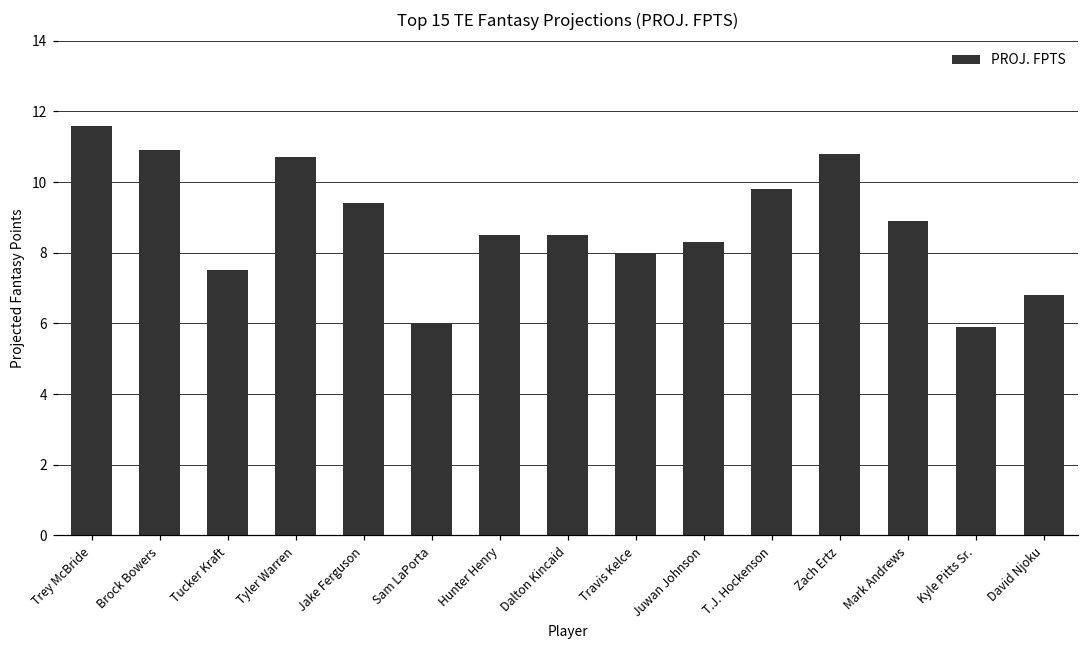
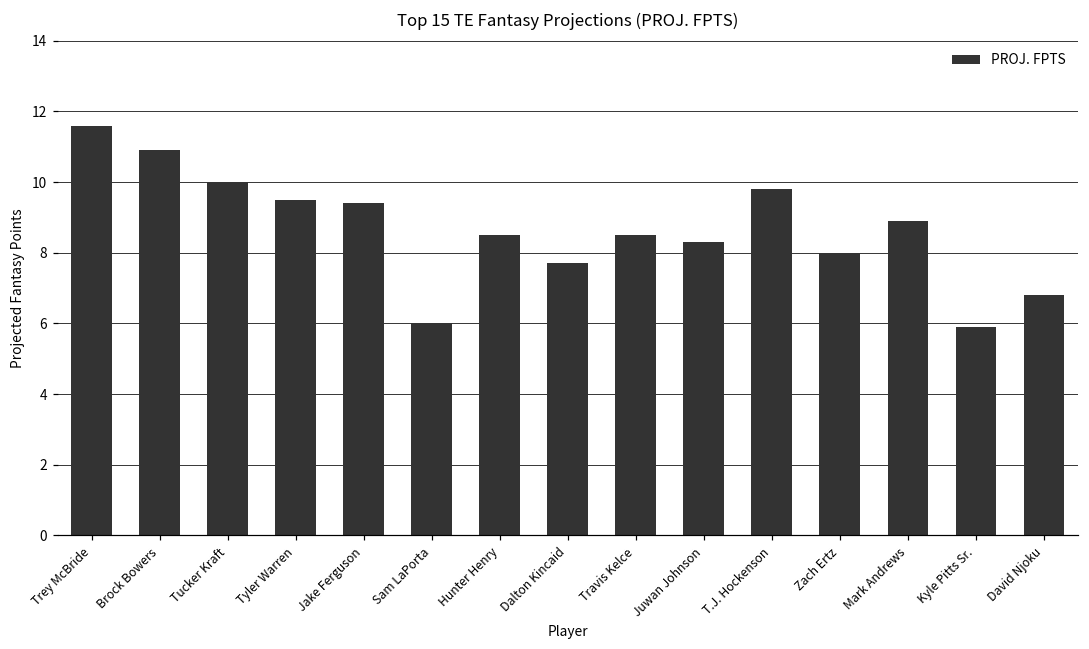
Tucker Kraft: 7.5 -> 10.0
Tyler Warren: 10.7 -> 9.5
Dalton Kincaid: 8.5 -> 7.7
Travis Kelce: 8.0 -> 8.5
Zach Ertz: 10.8 -> 8.0
